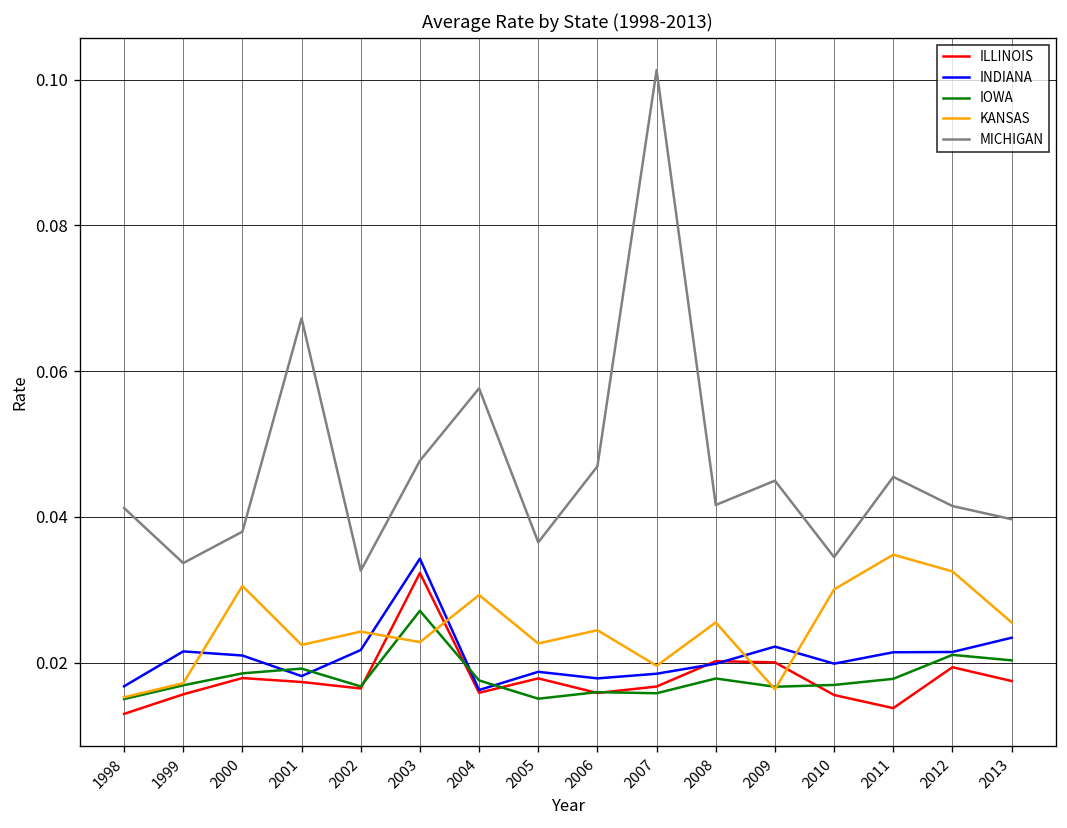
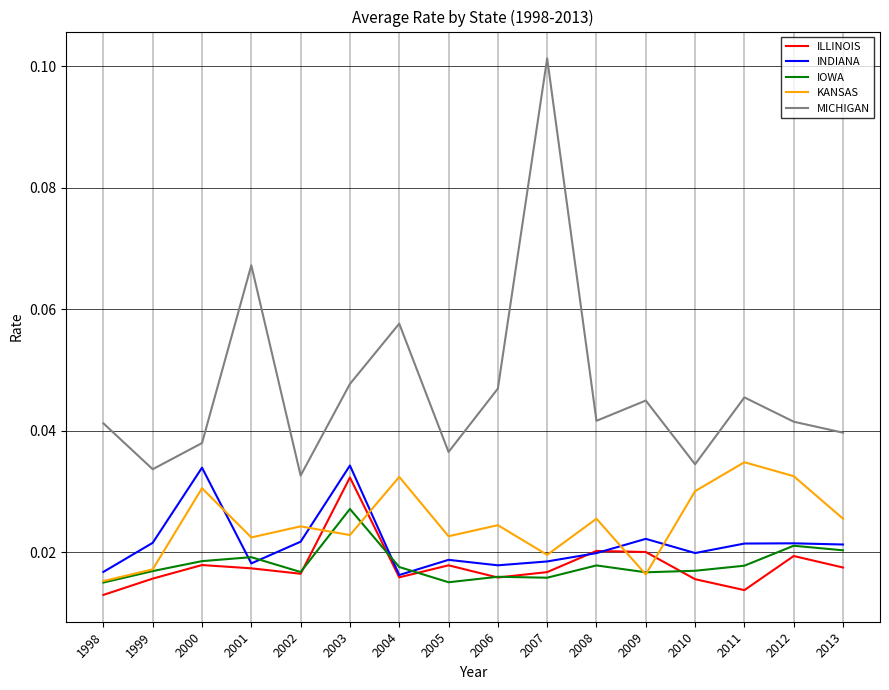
INDIANA, 2000: 0.021 -> 0.034
KANSAS, 2004: 0.029 -> 0.032
INDIANA, 2013: 0.023 -> 0.021
